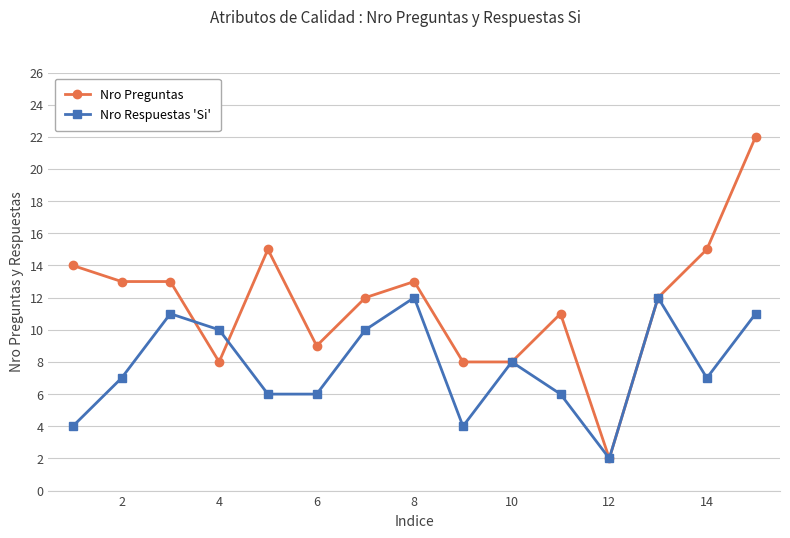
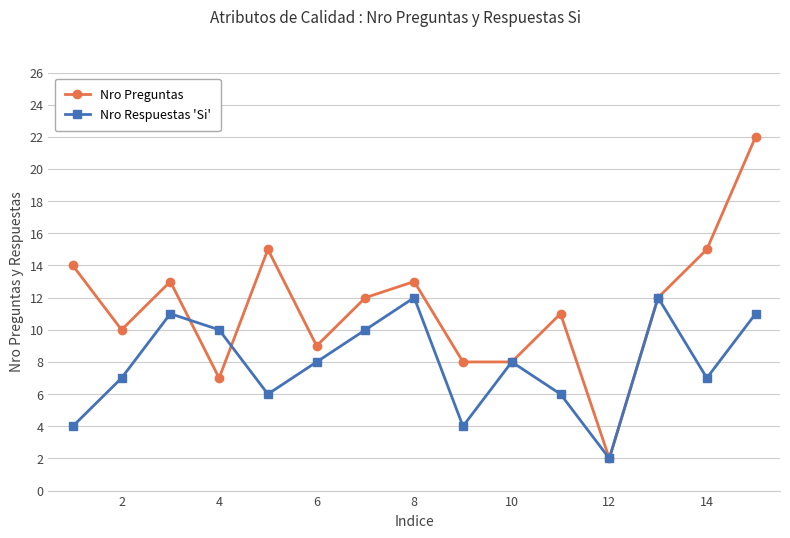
Nro Preguntas, 2: 13 -> 10
Nro Preguntas, 4: 8 -> 7
Nro Respuestas 'Si', 6: 6 -> 8
